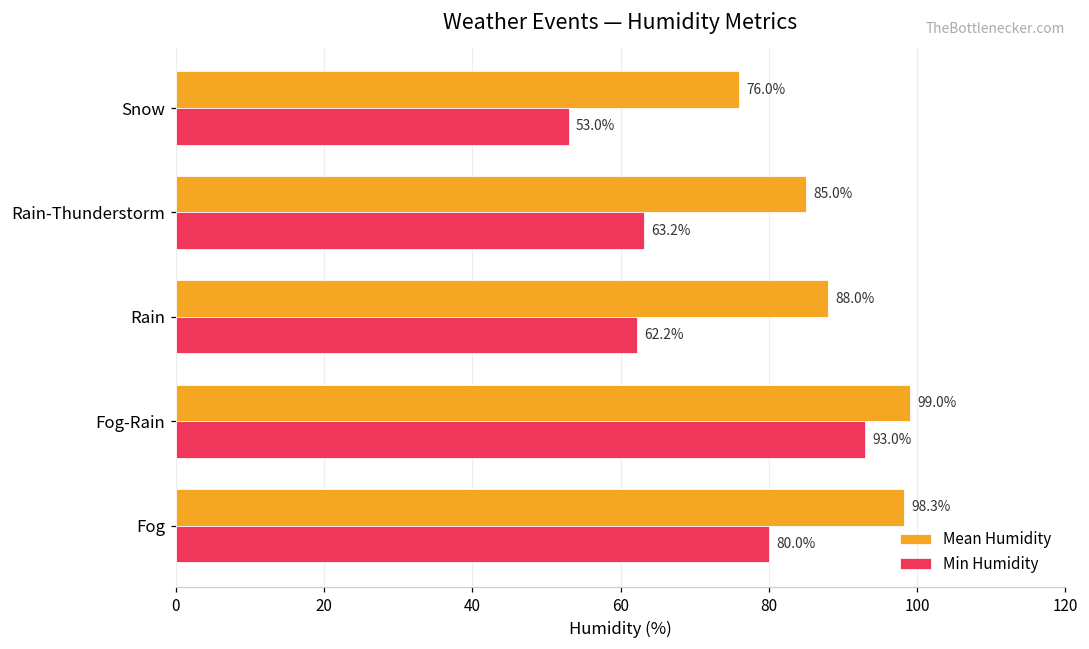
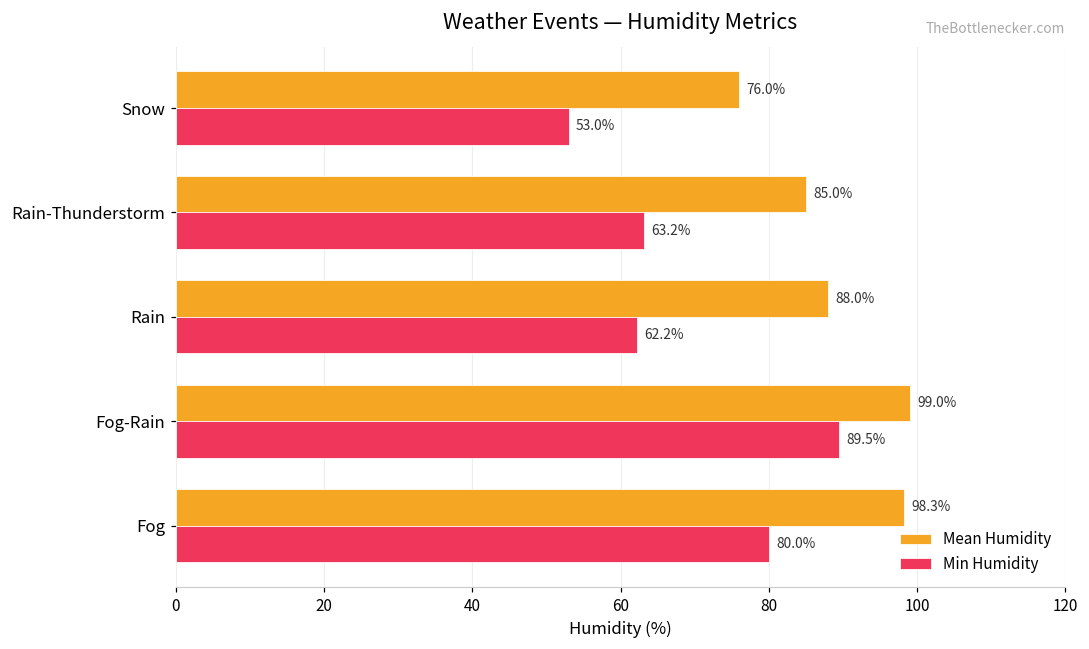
Min Humidity, Fog-Rain: 93.0% -> 89.5%
